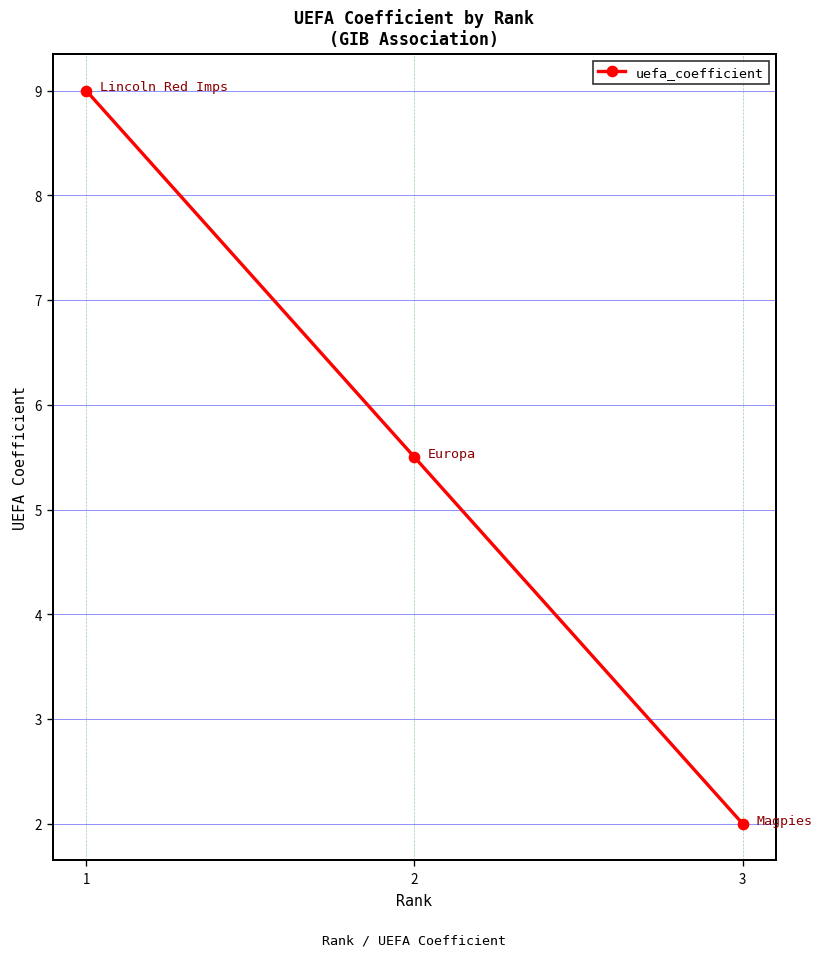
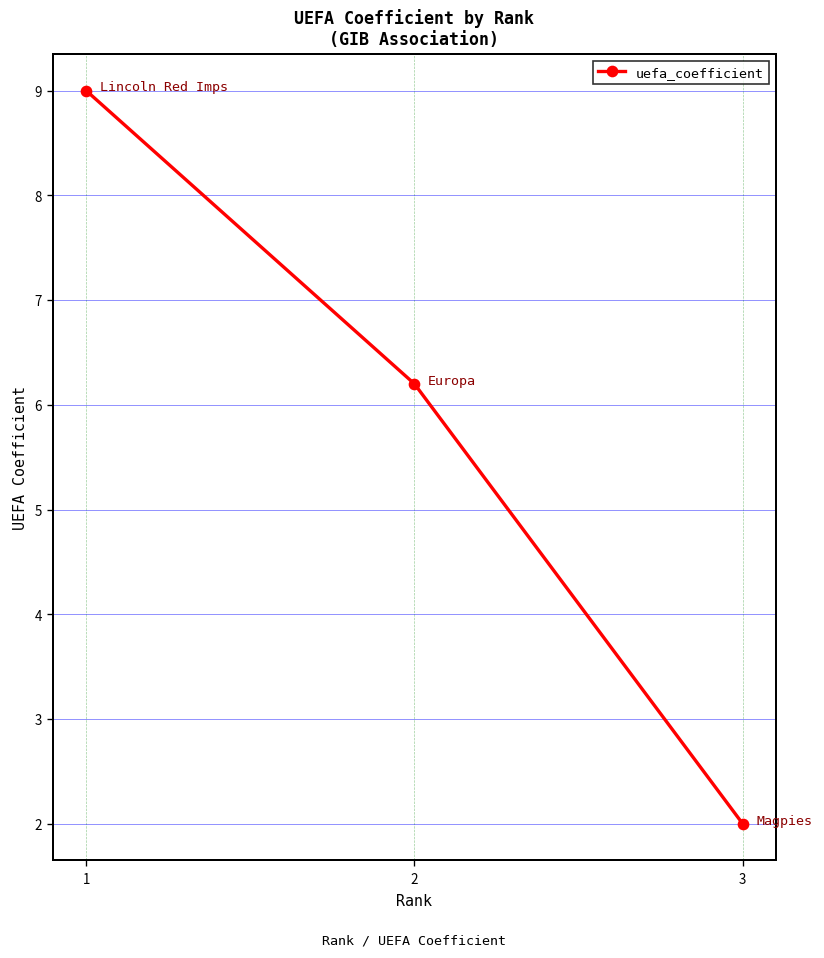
2: 5.5 -> 6.2
